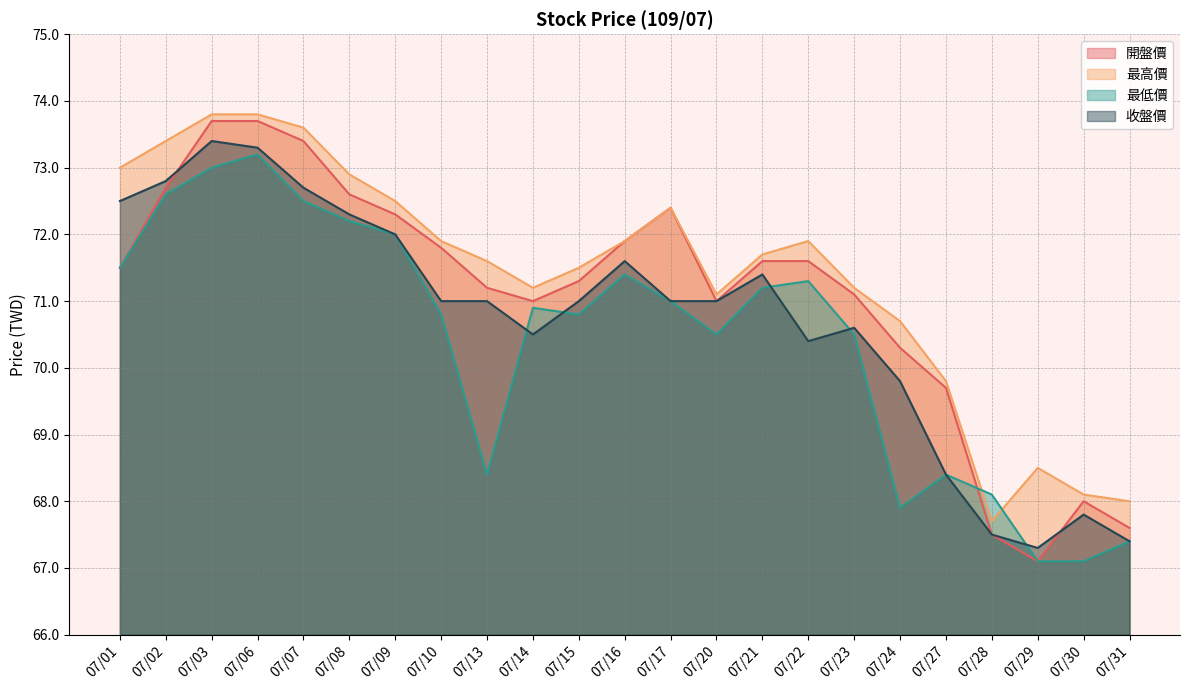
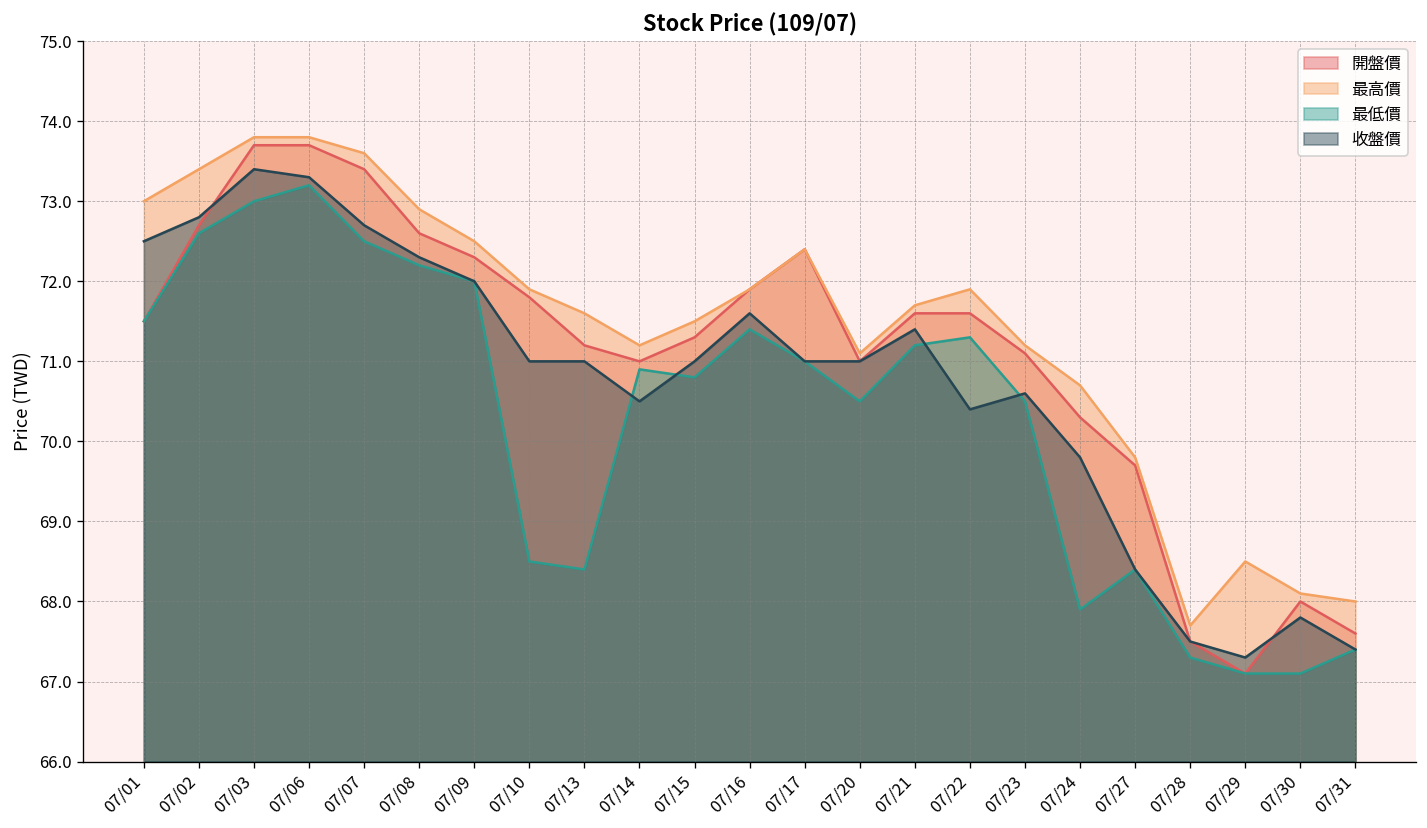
最低價, 07/10: 70.8 -> 68.5
最低價, 07/28: 68.1 -> 67.3
